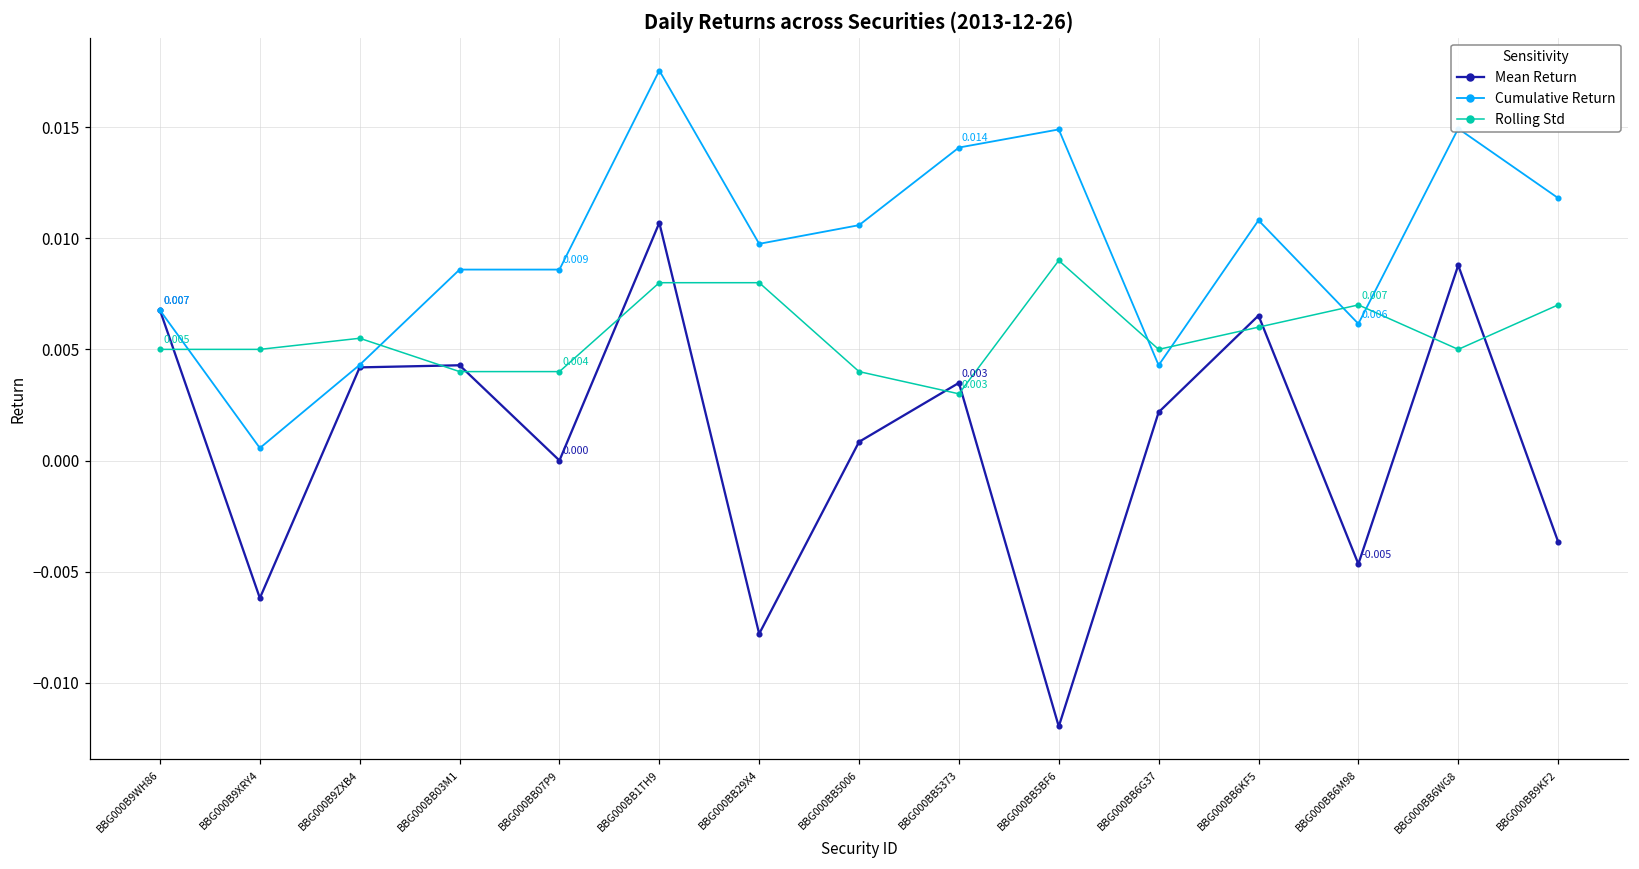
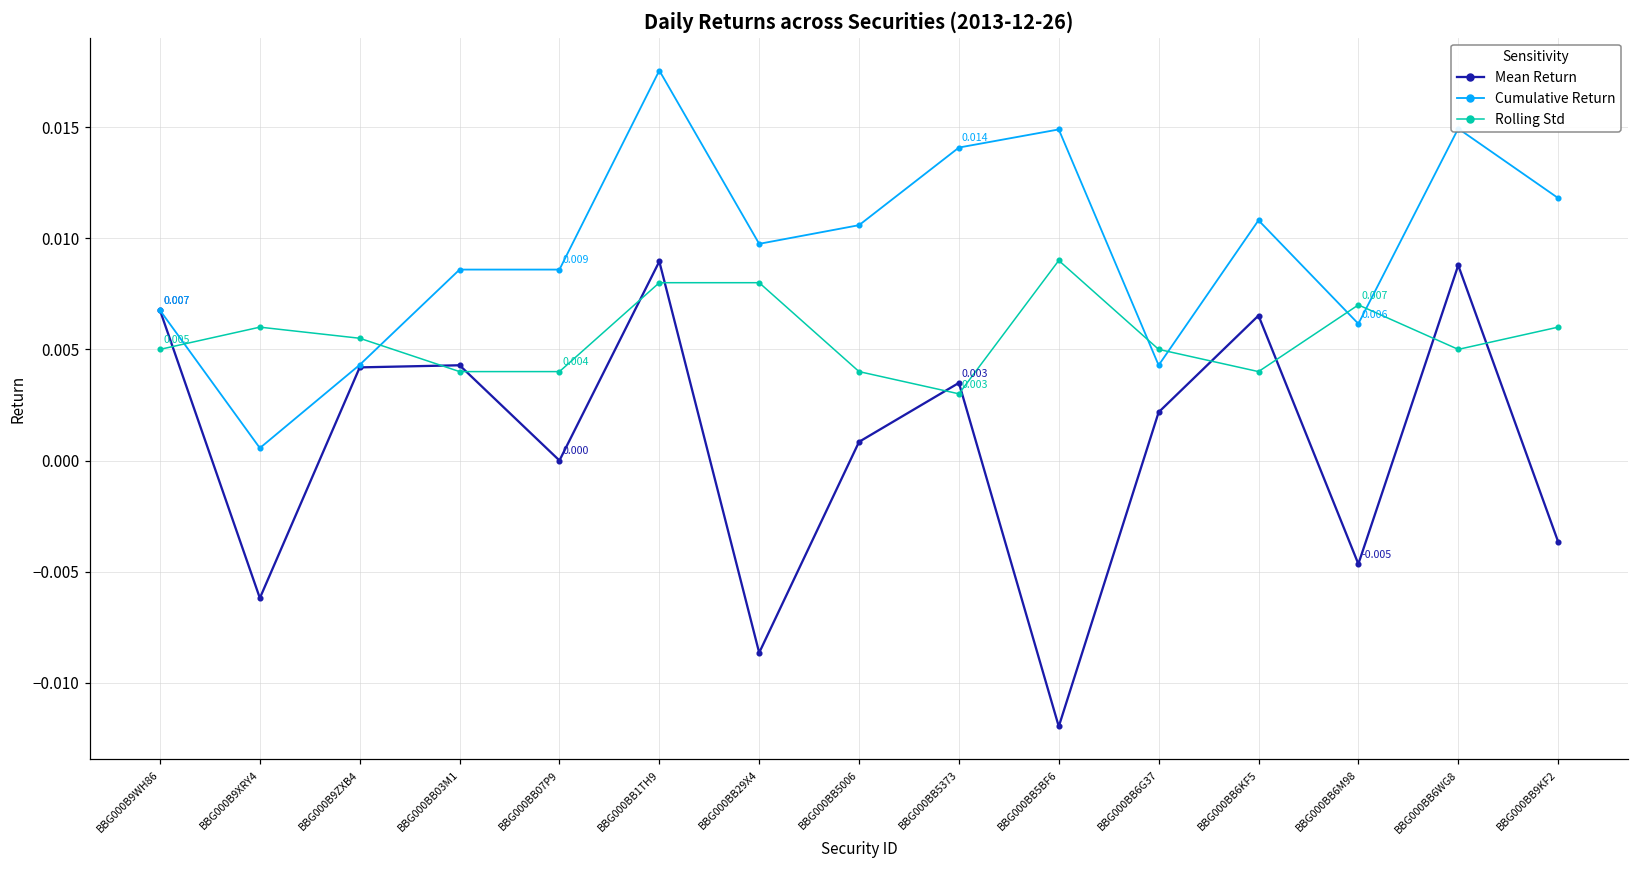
Rolling Std, BBG000B9XRY4: 0.005 -> 0.006
Mean Return, BBG000BB1TH9: 0.0107 -> 0.0090
Mean Return, BBG000BB29X4: -0.0078 -> -0.0086
Rolling Std, BBG000BB6KF5: 0.006 -> 0.004
Rolling Std, BBG000BB9KF2: 0.007 -> 0.006
